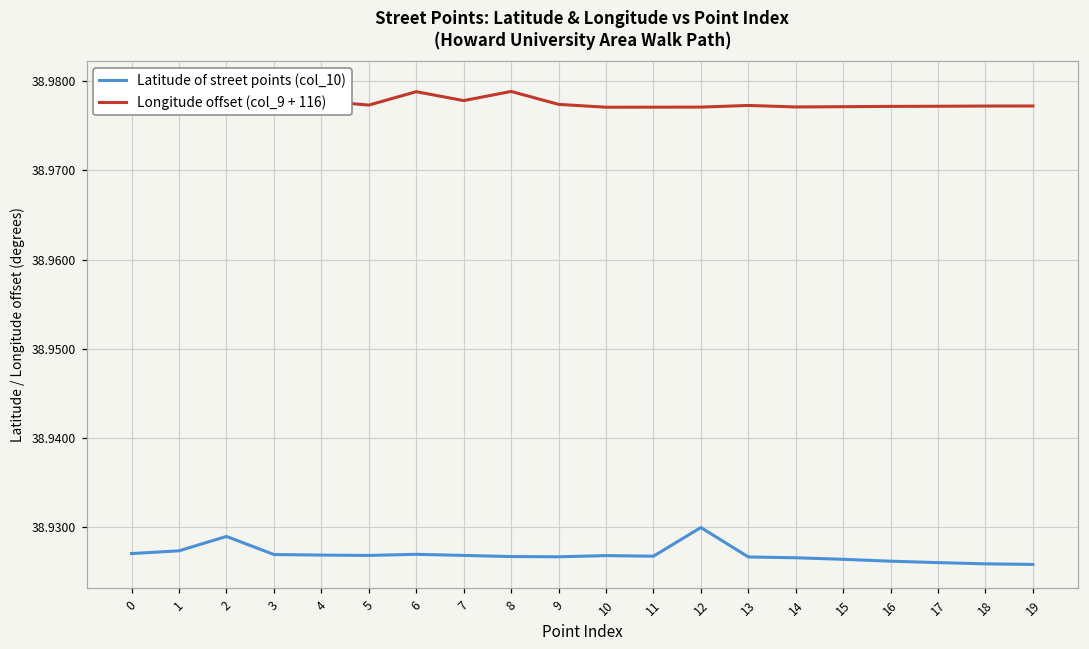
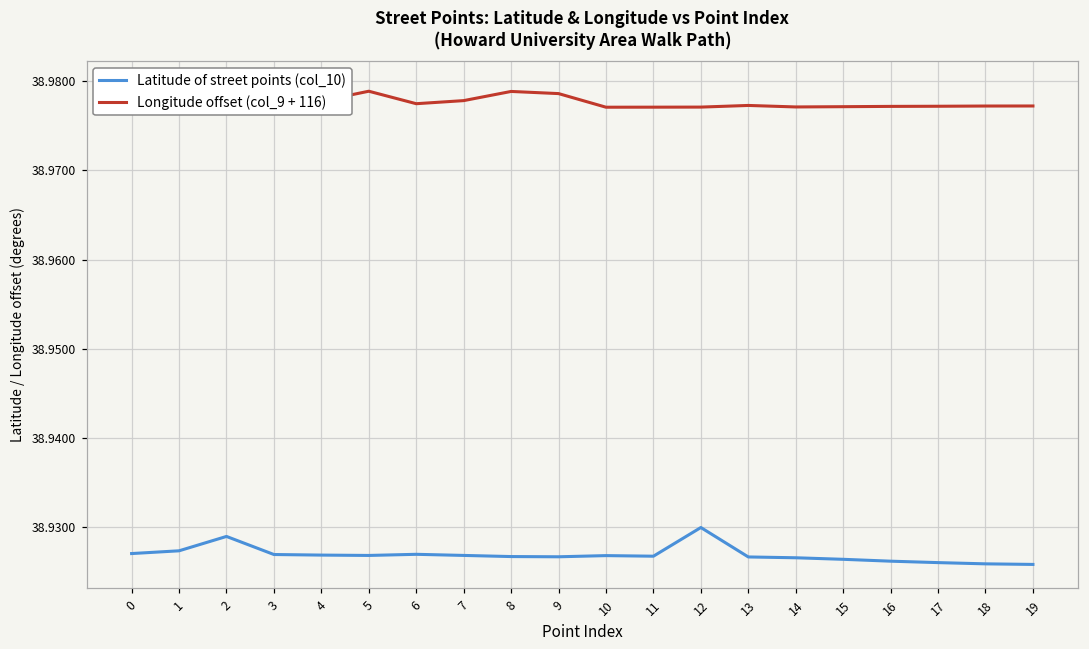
Longitude offset (col_9 + 116), 5: 38.977 -> 38.979
Longitude offset (col_9 + 116), 6: 38.979 -> 38.977
Longitude offset (col_9 + 116), 9: 38.977 -> 38.979
